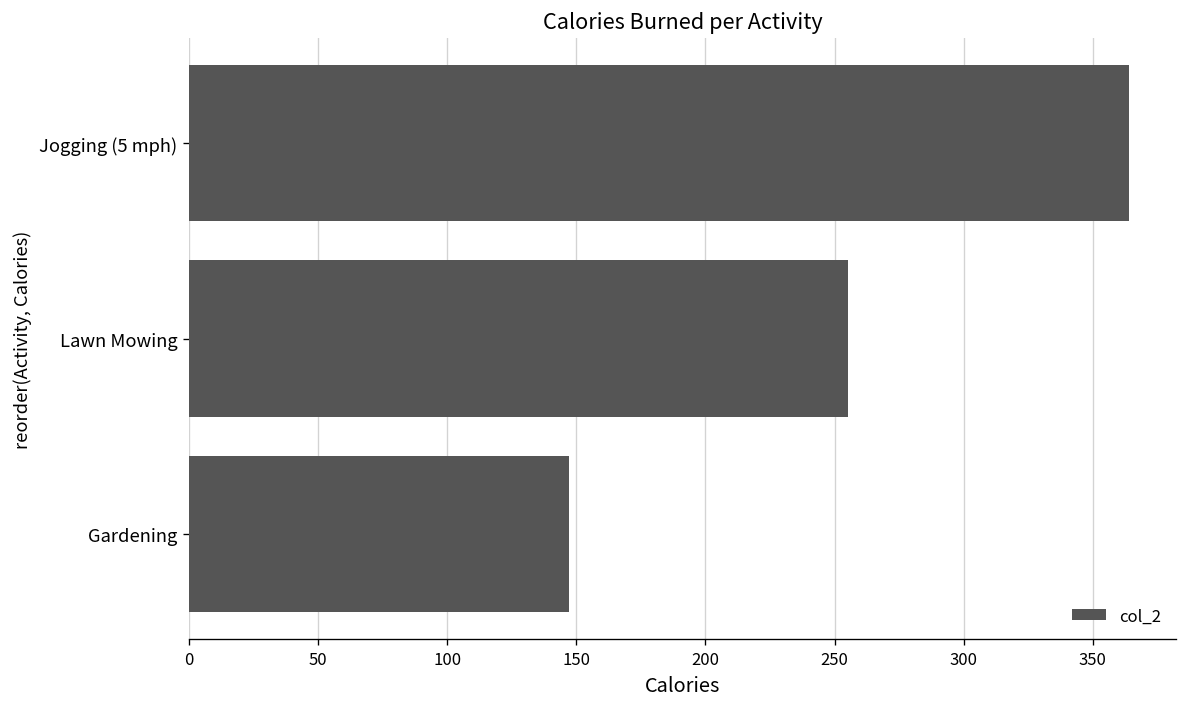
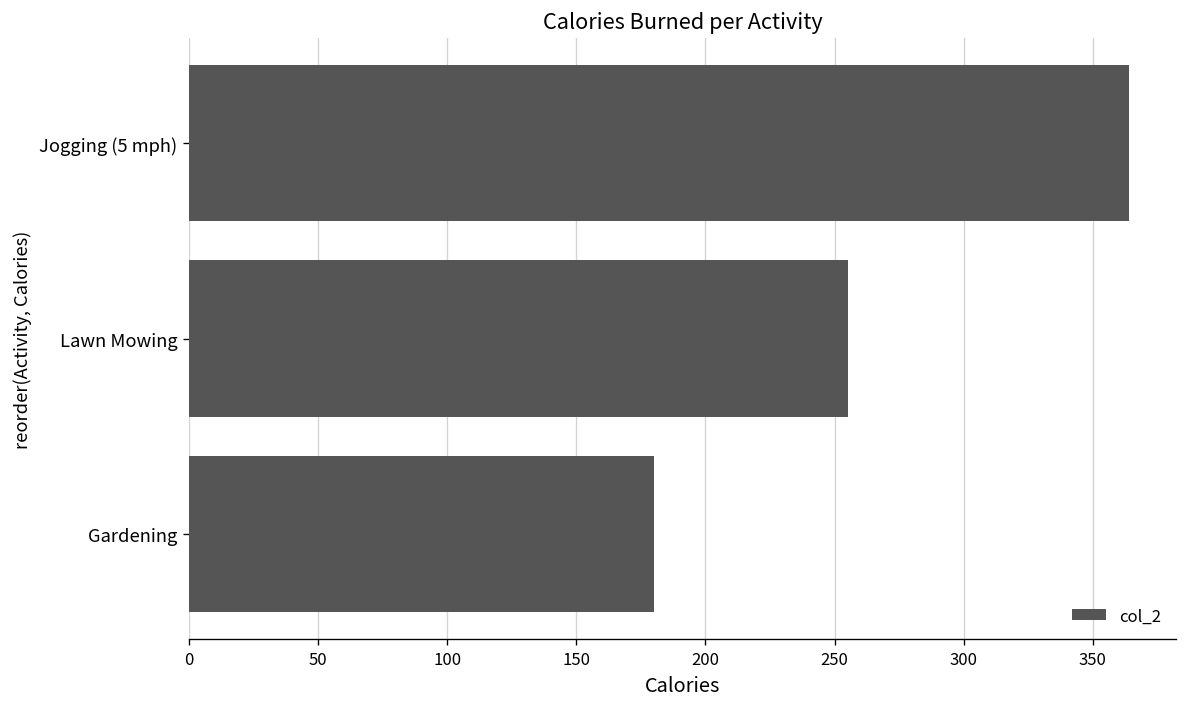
Gardening: 147 -> 180
